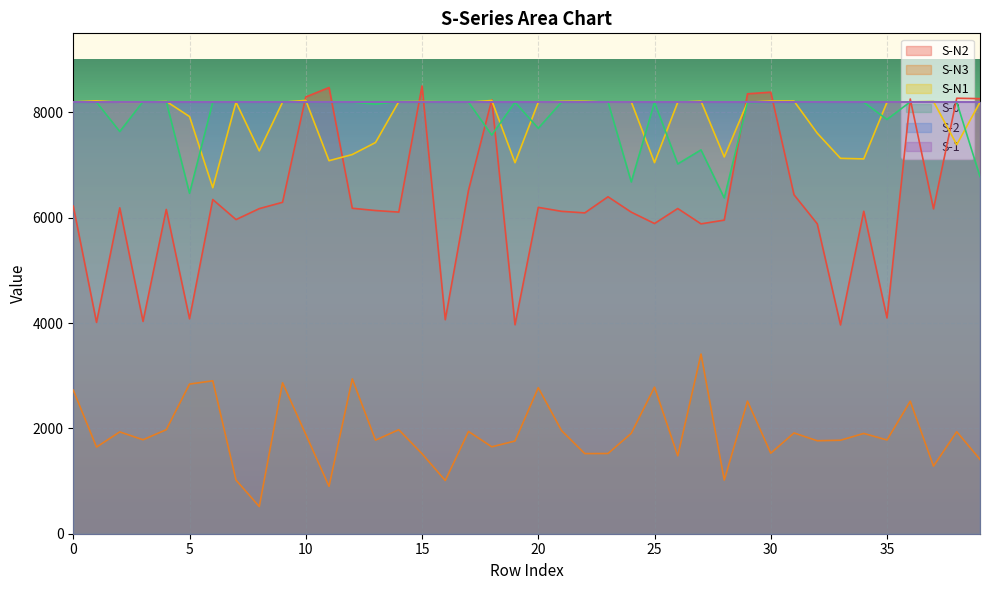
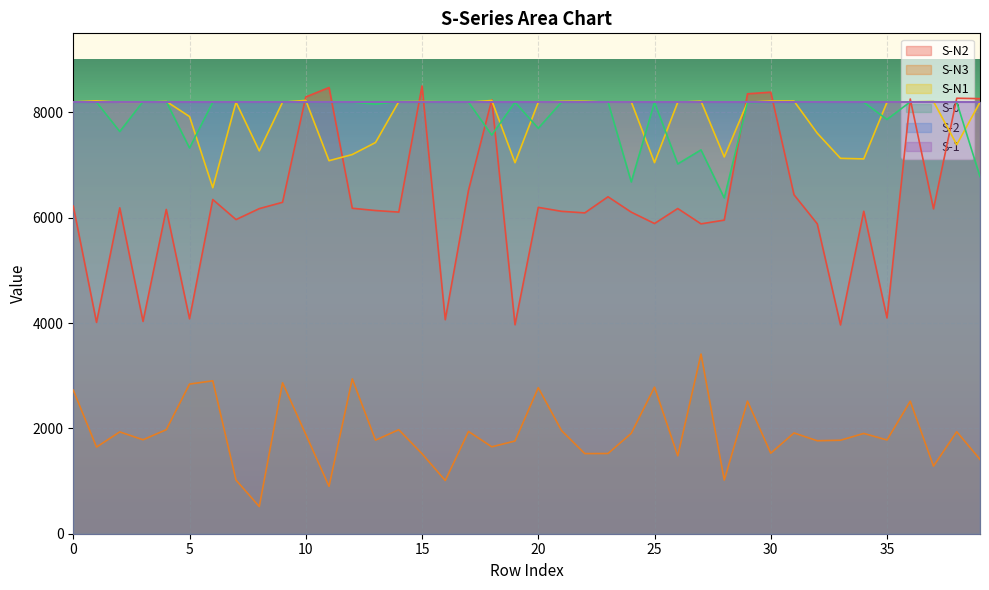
S-0, 5: 6500 -> 7300
